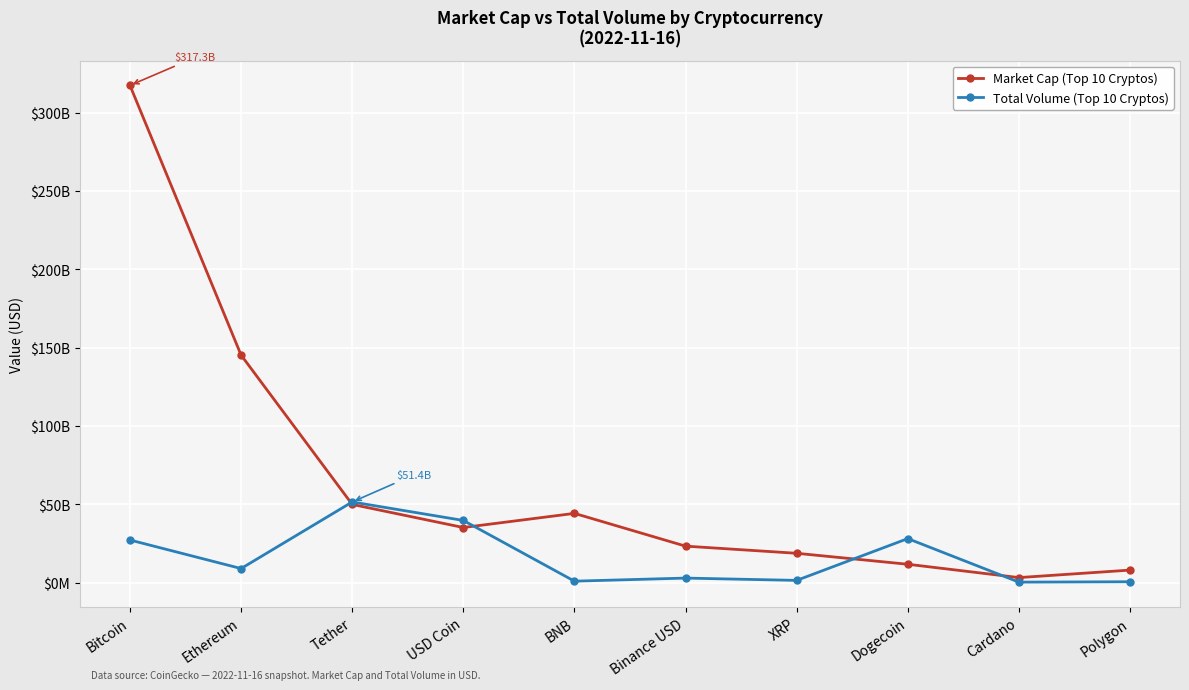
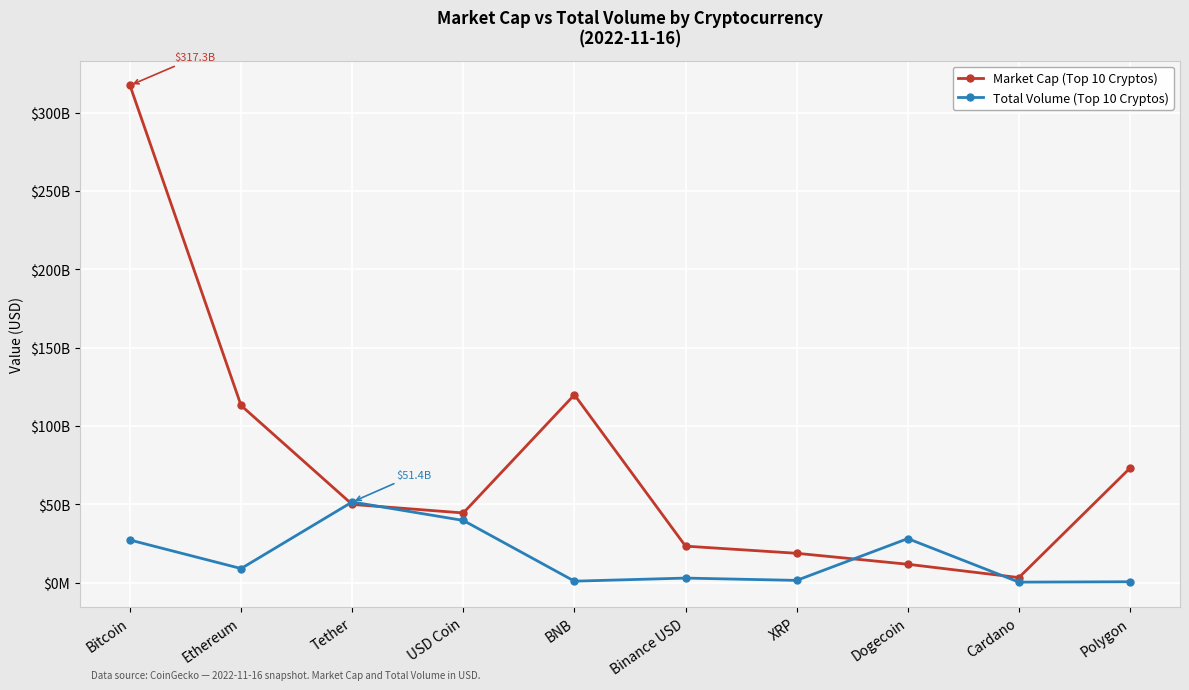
Market Cap (Top 10 Cryptos), Ethereum: $145000000000 -> $113000000000
Market Cap (Top 10 Cryptos), USD Coin: $35000000000 -> $44000000000
Market Cap (Top 10 Cryptos), BNB: $44000000000 -> $120000000000
Market Cap (Top 10 Cryptos), Polygon: $8000000000 -> $73000000000
